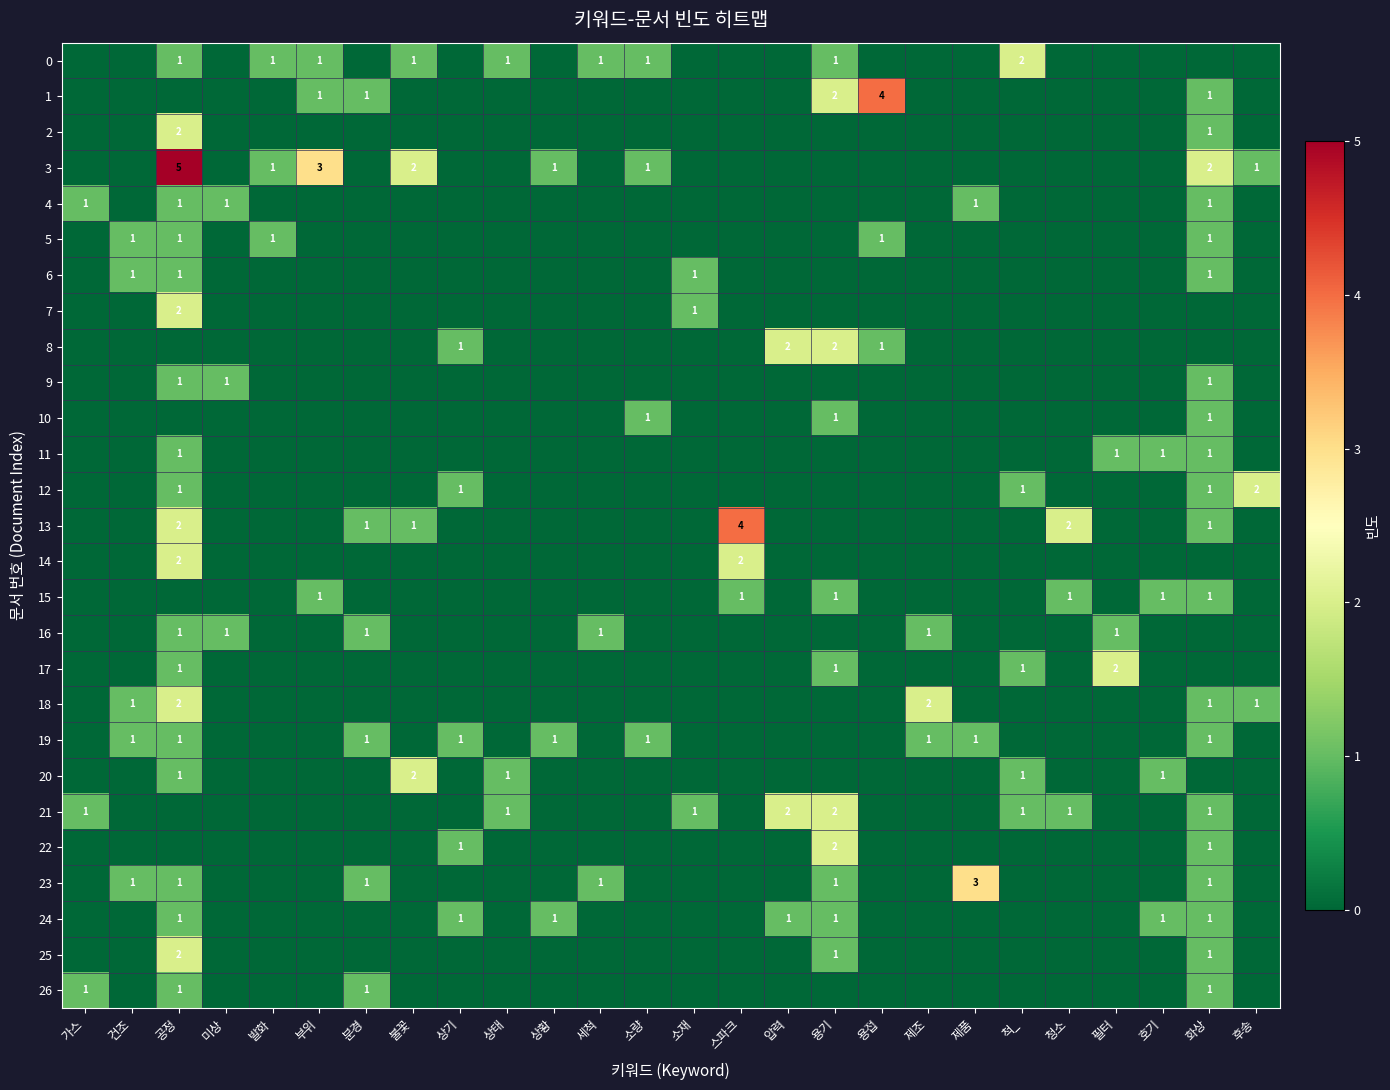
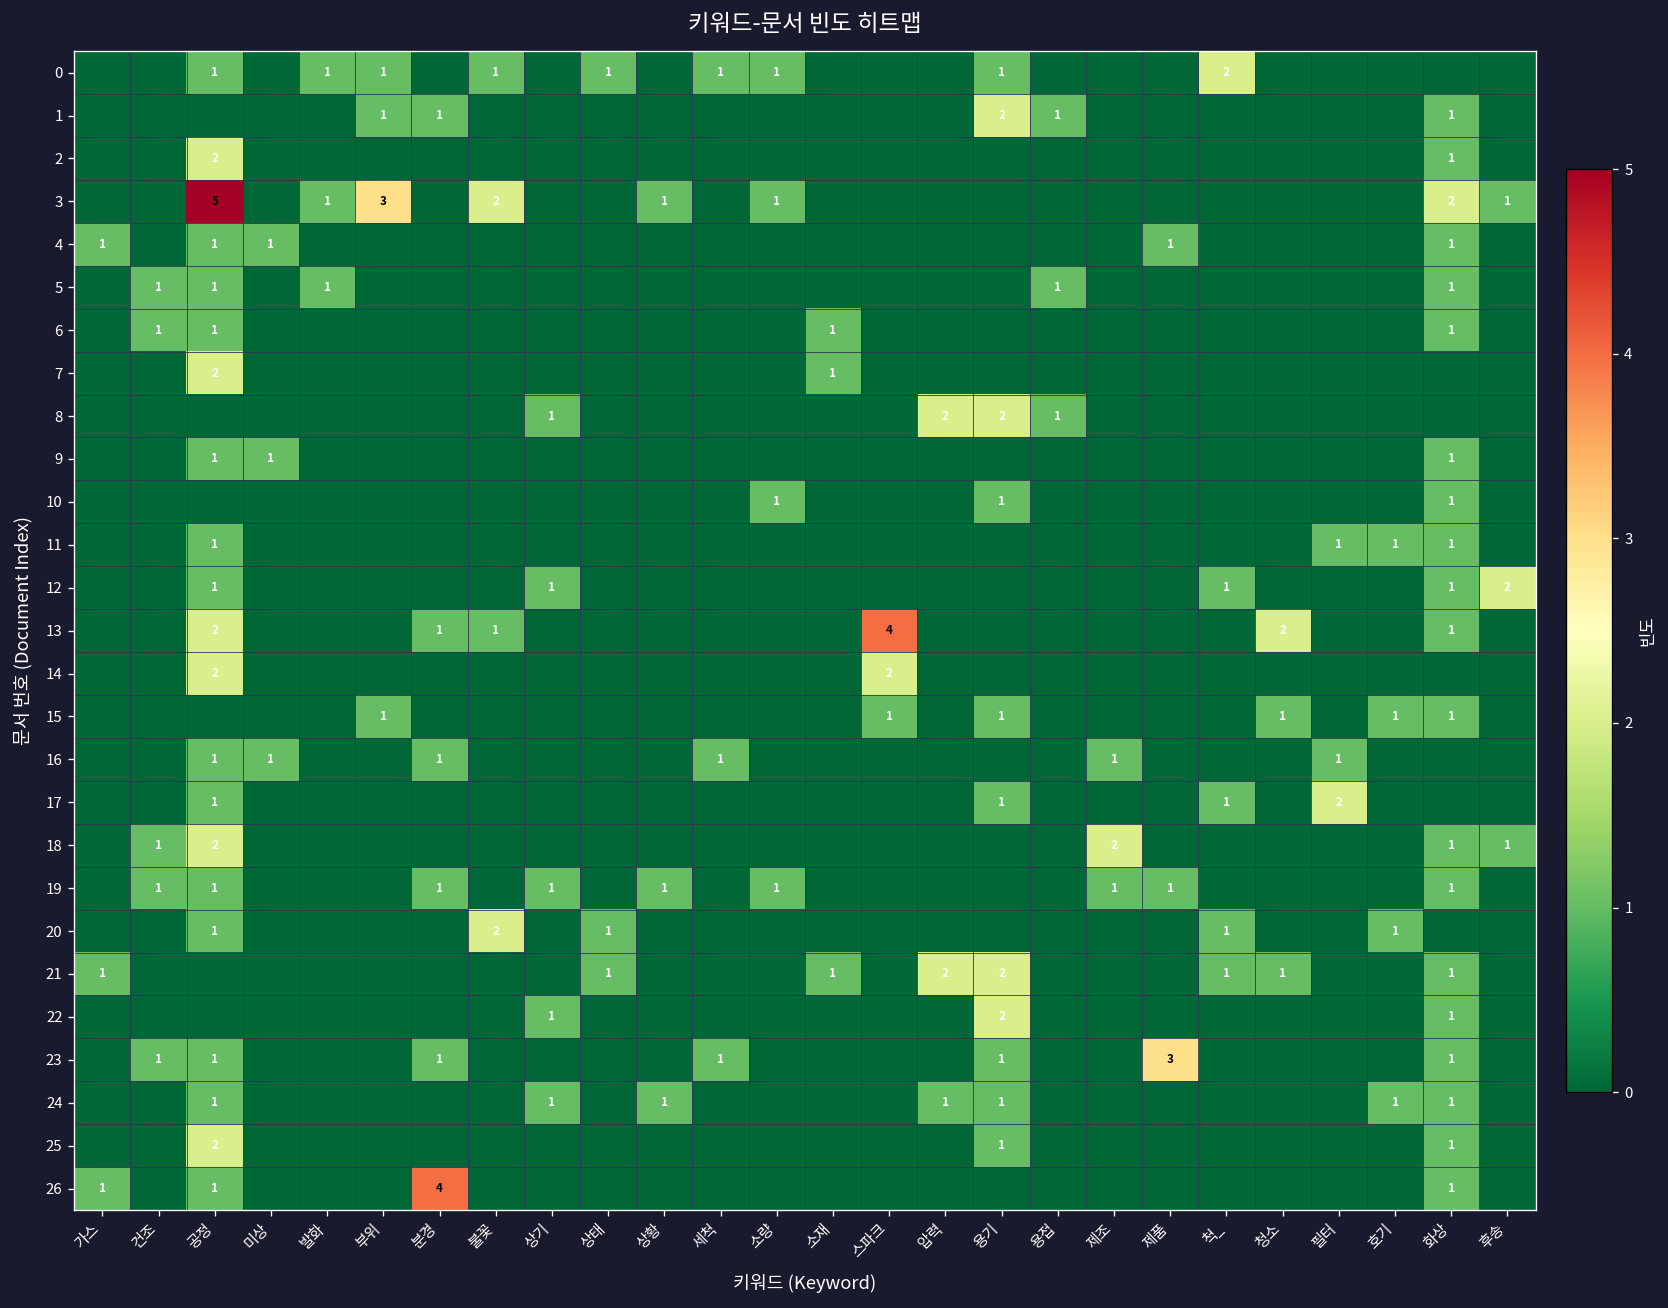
1, 용접: 4 -> 1
26, 분경: 1 -> 4
